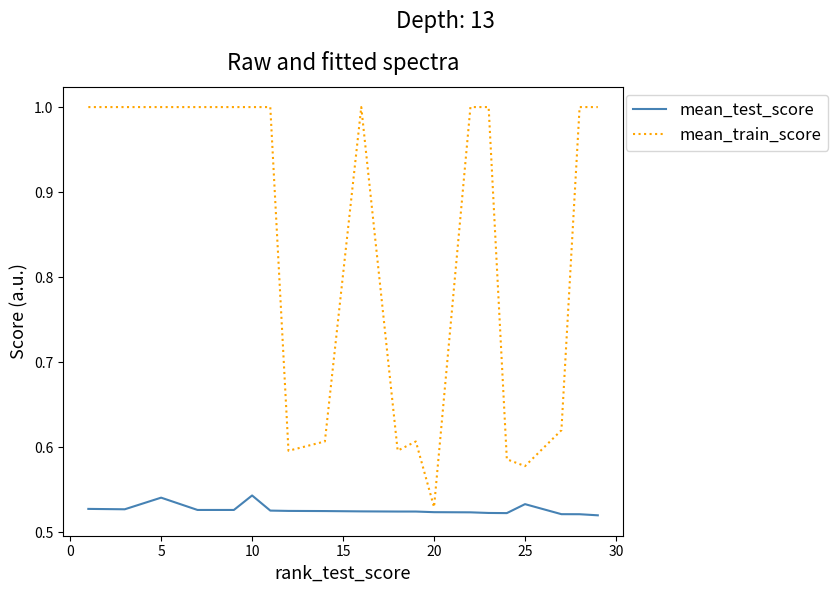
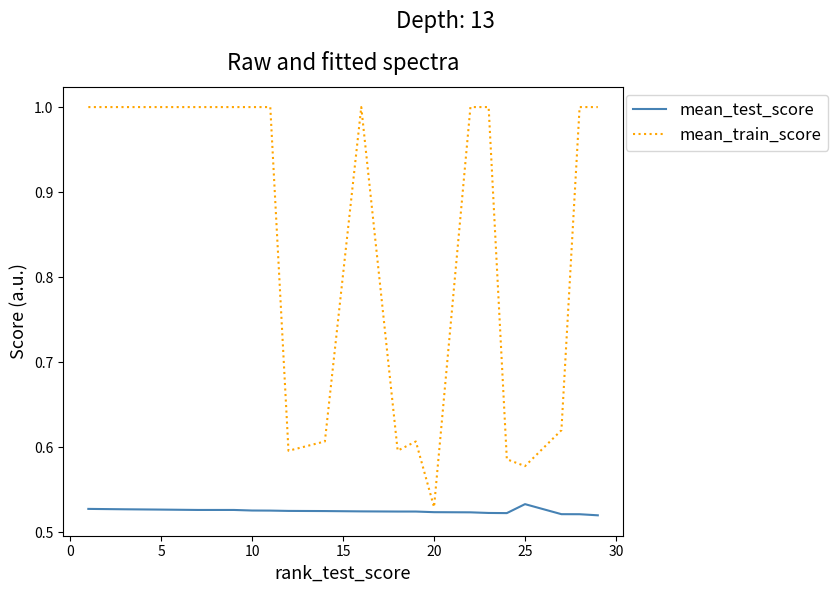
mean_test_score, 5: 0.54 -> 0.53
mean_test_score, 10: 0.54 -> 0.53
